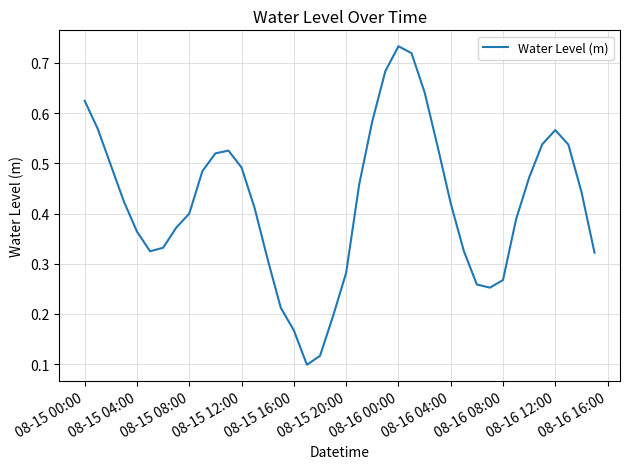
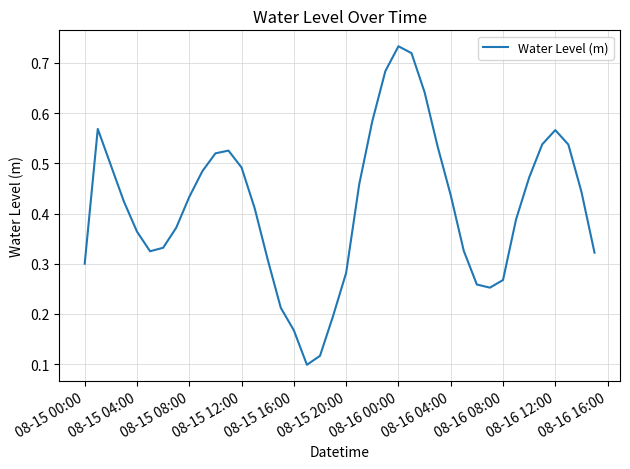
08-15 00:00: 0.62 -> 0.30
08-15 08:00: 0.40 -> 0.43
08-16 04:00: 0.42 -> 0.44
